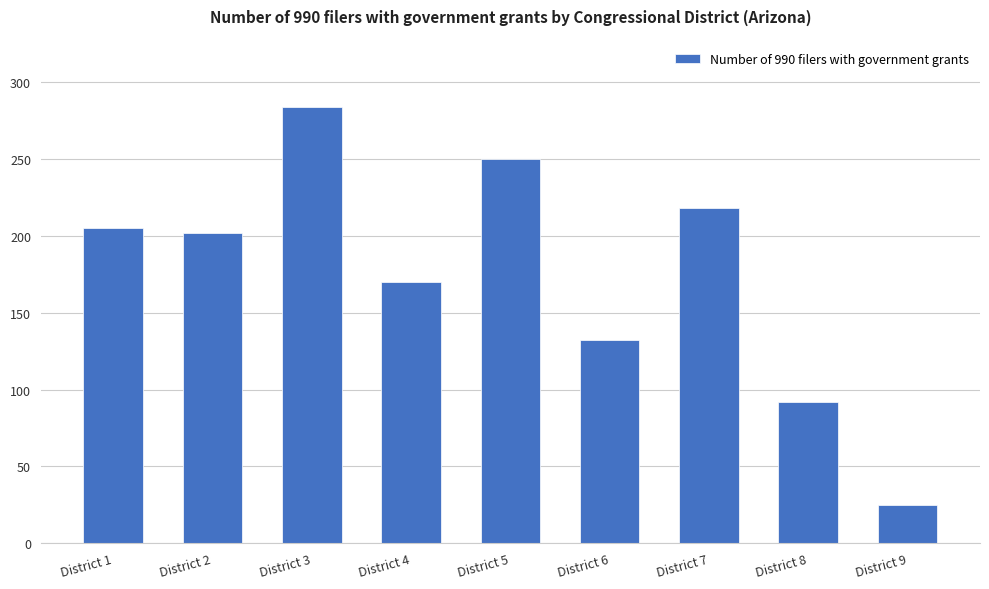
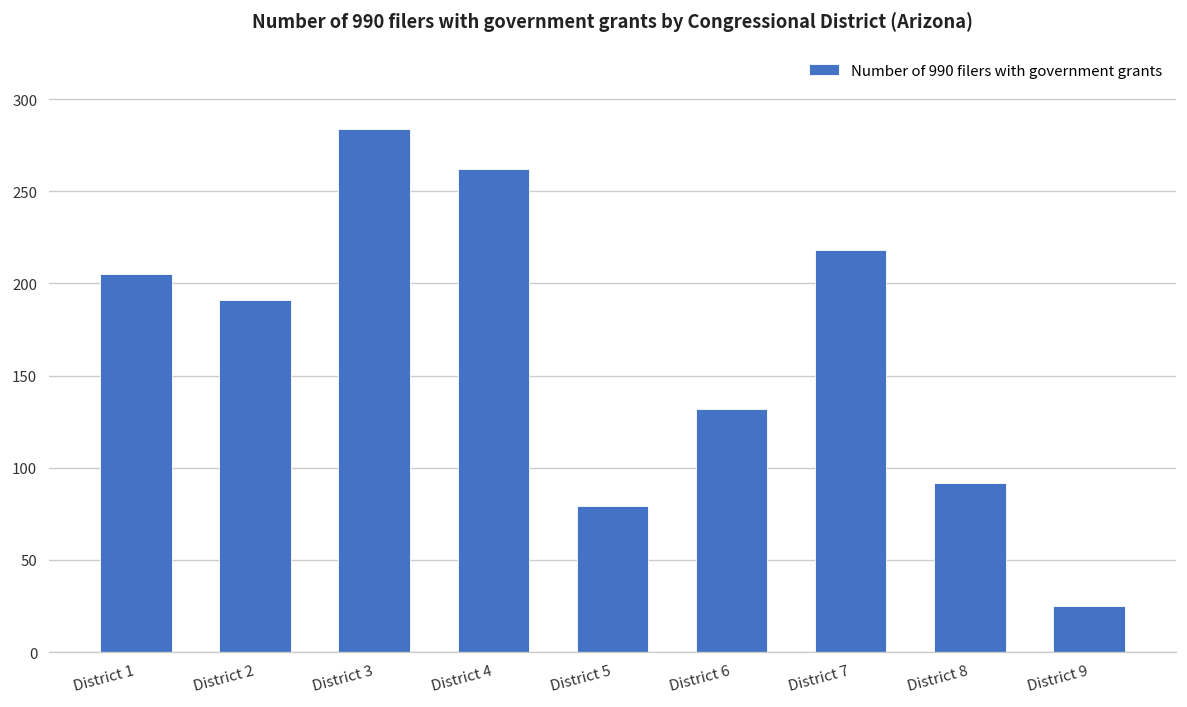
District 2: 202 -> 191
District 4: 170 -> 262
District 5: 250 -> 79
